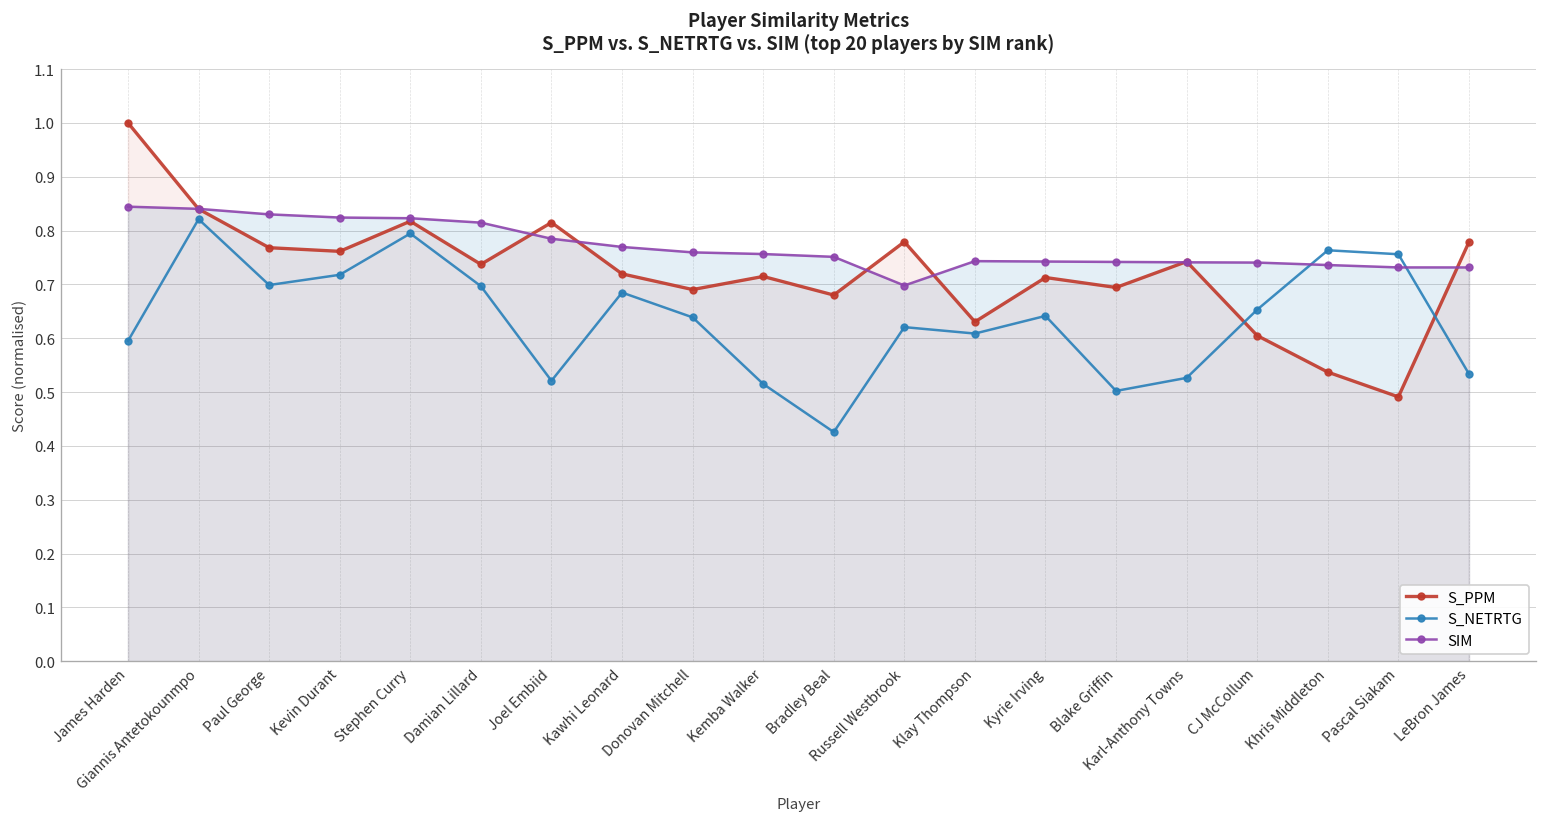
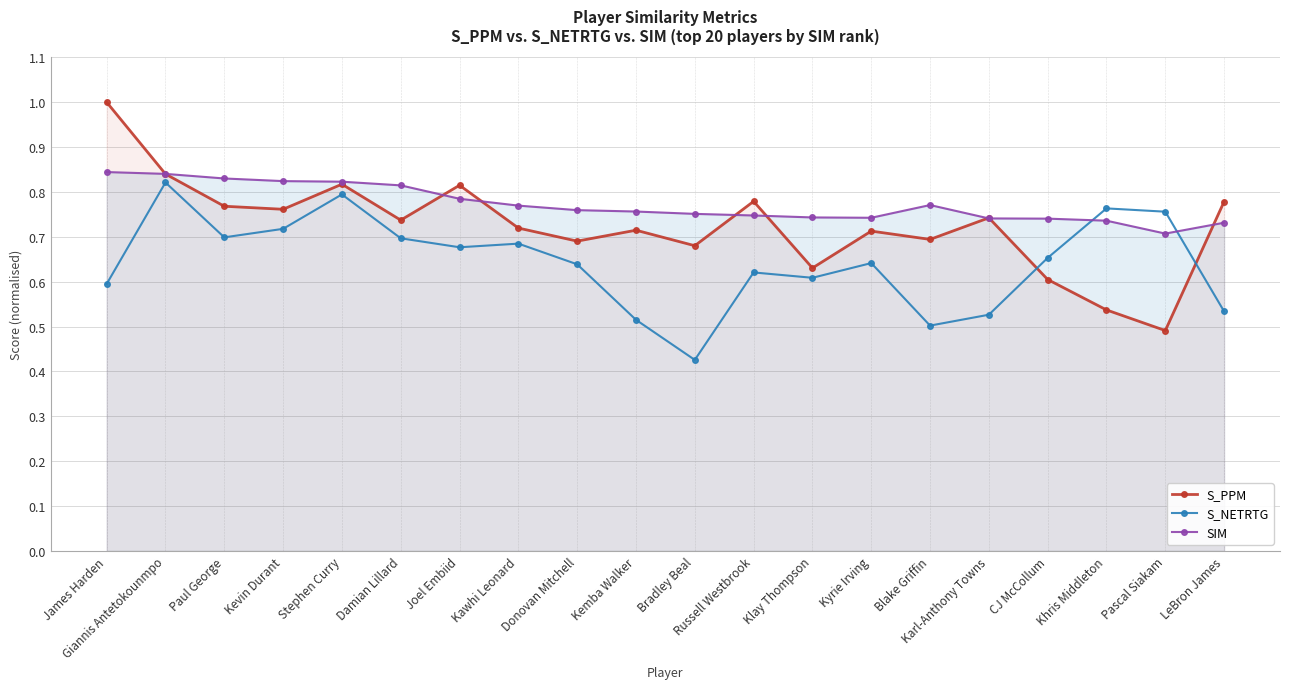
S_NETRTG, Joel Embiid: 0.52 -> 0.68
SIM, Russell Westbrook: 0.70 -> 0.75
SIM, Blake Griffin: 0.74 -> 0.77
SIM, Pascal Siakam: 0.73 -> 0.71
